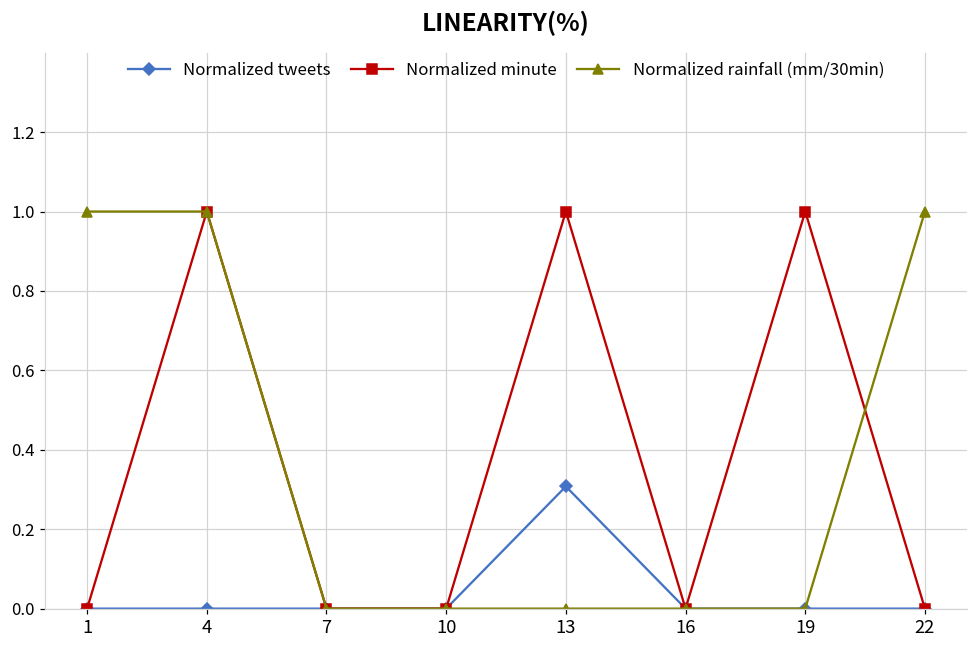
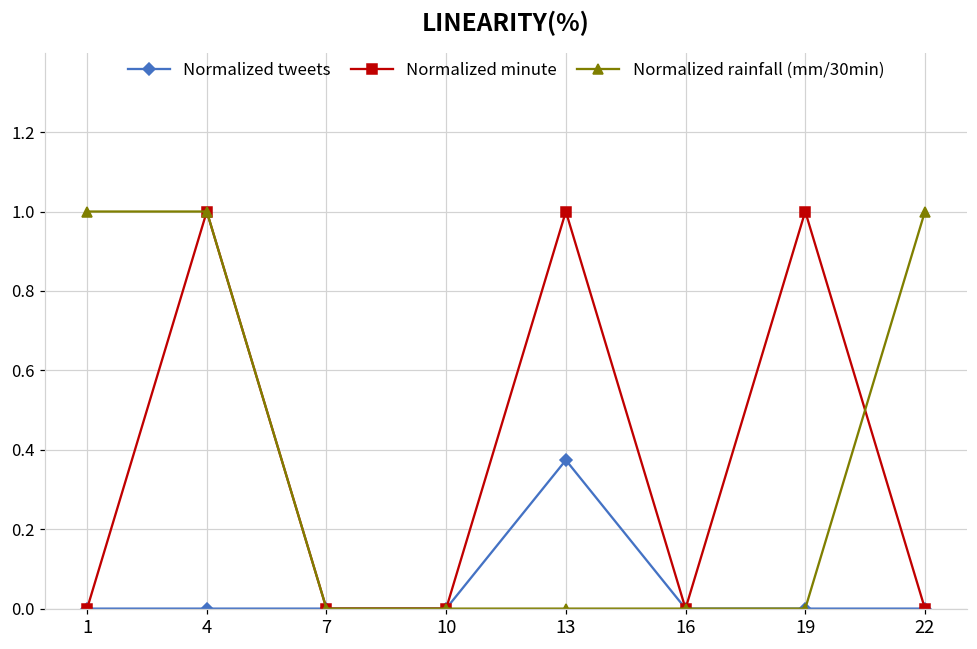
Normalized tweets, 13: 0.31 -> 0.37
